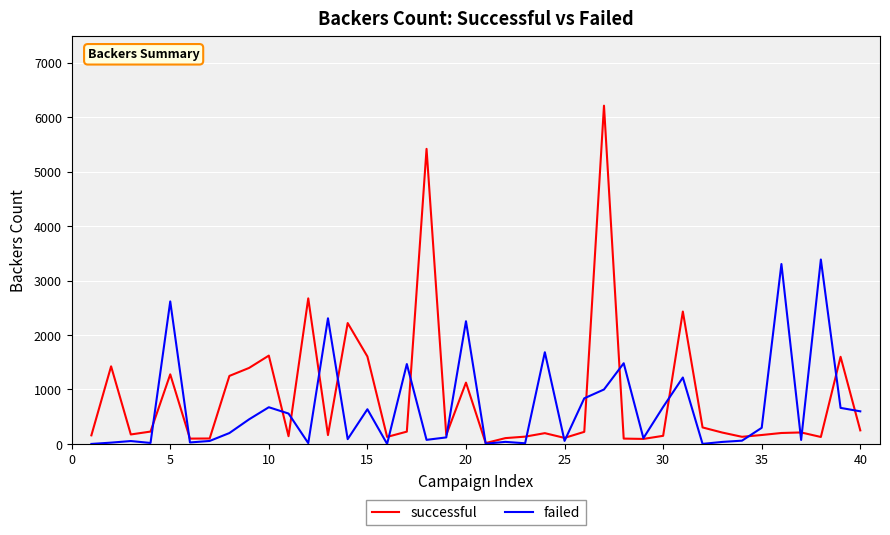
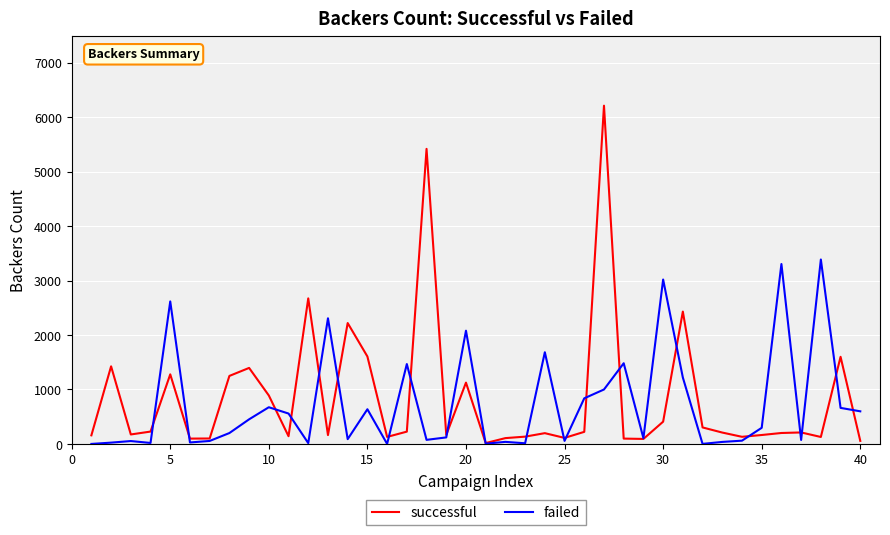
successful, 10: 1600 -> 900
failed, 20: 2300 -> 2100
successful, 30: 100 -> 400
failed, 30: 700 -> 3000
successful, 40: 200 -> 100
